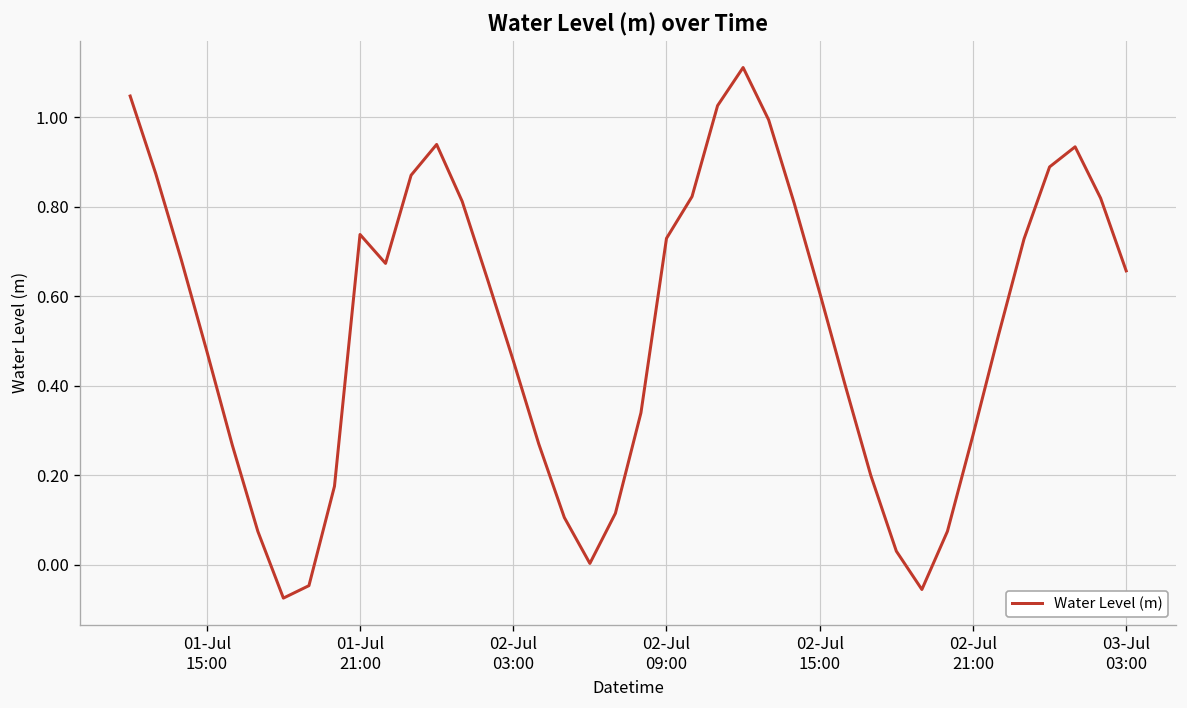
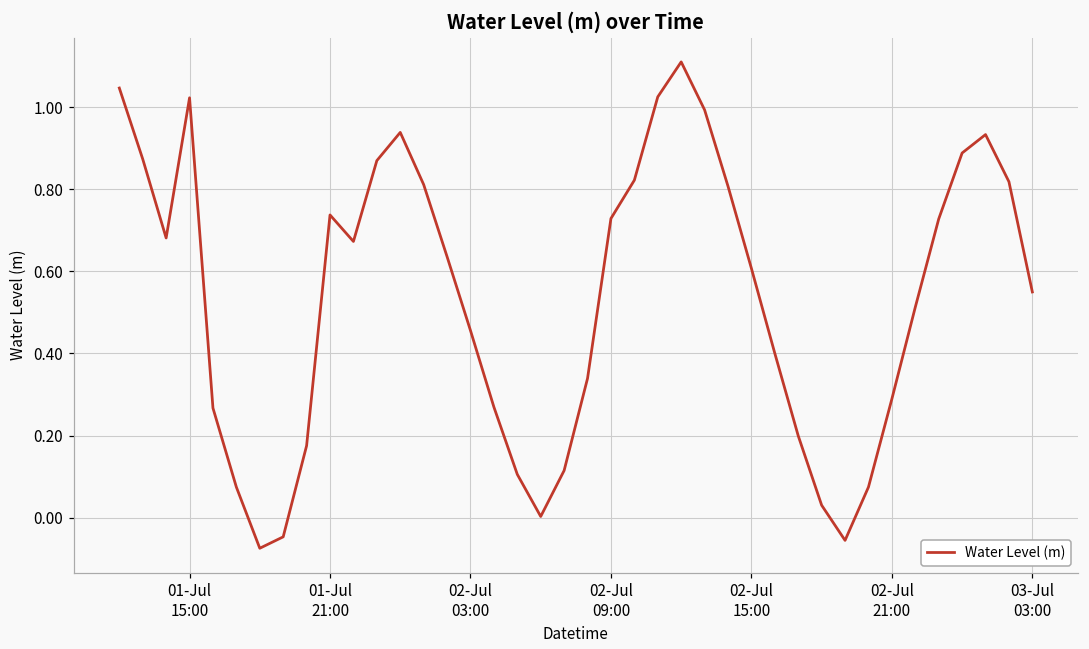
01-Jul 15:00: 0.48 -> 1.02
03-Jul 03:00: 0.66 -> 0.55
